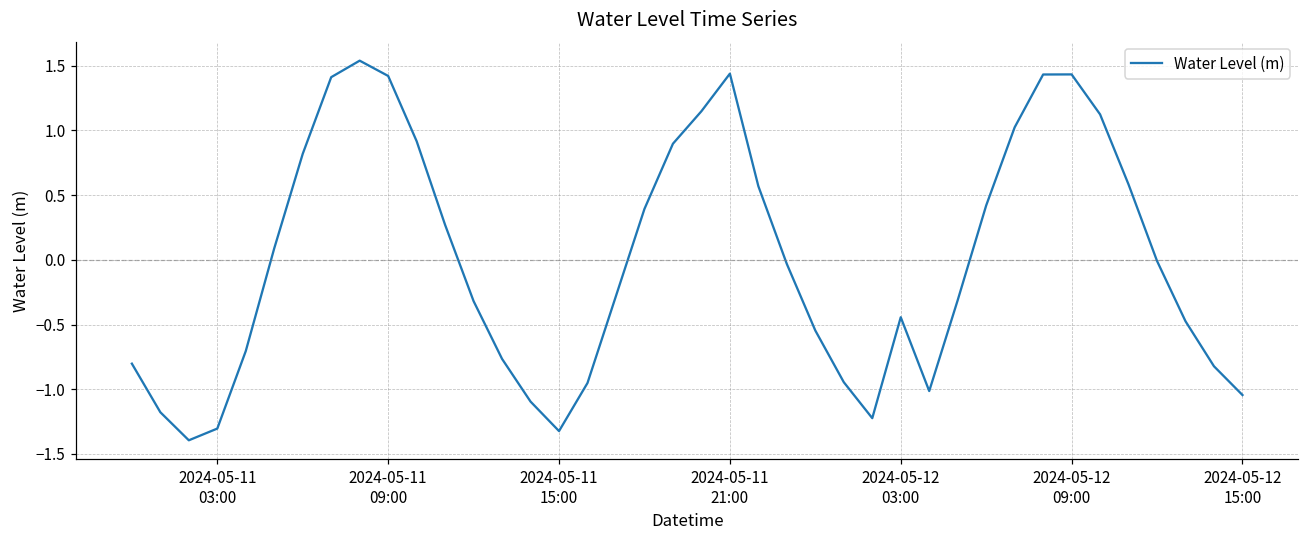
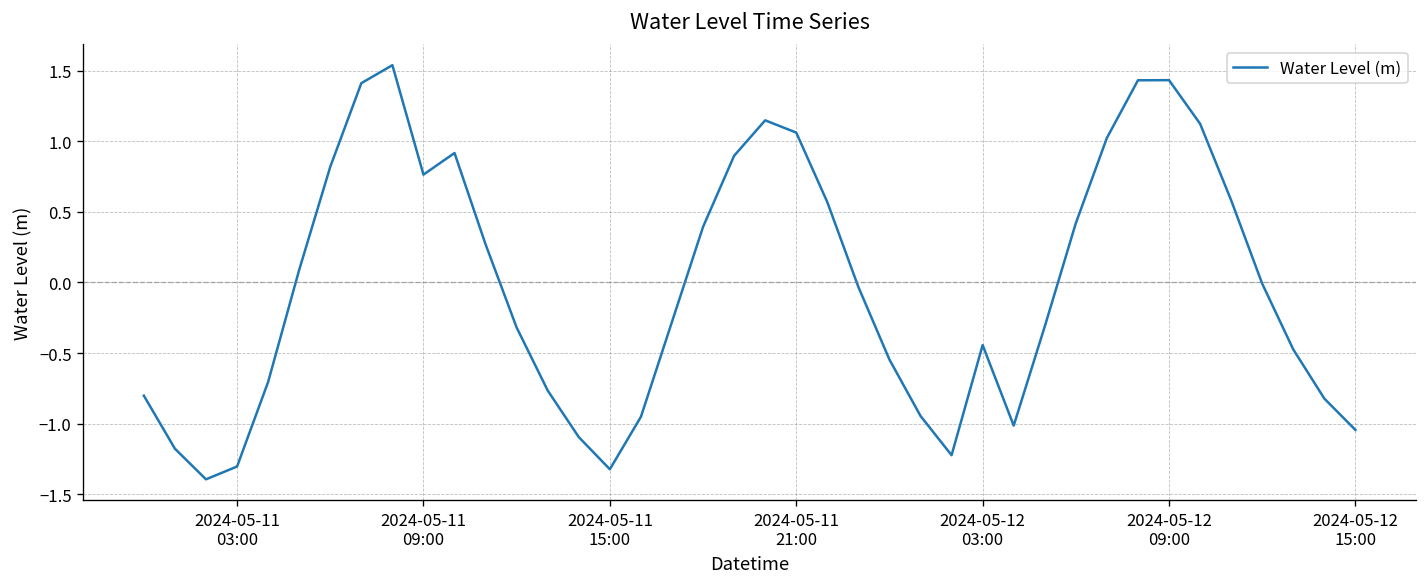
2024-05-11 09:00: 1.42 -> 0.76
2024-05-11 21:00: 1.44 -> 1.06
